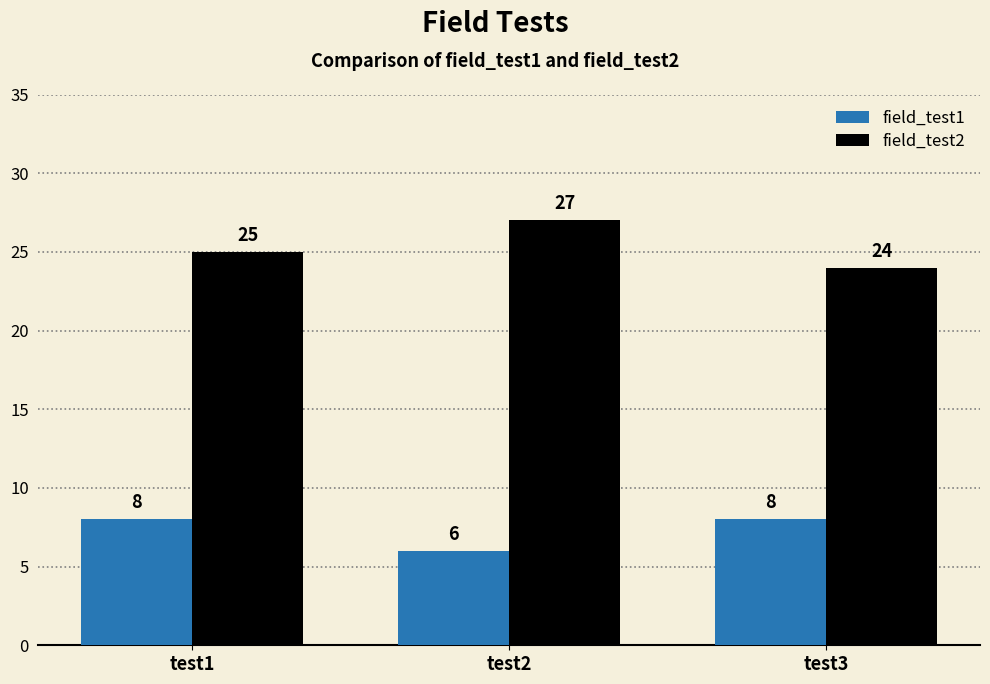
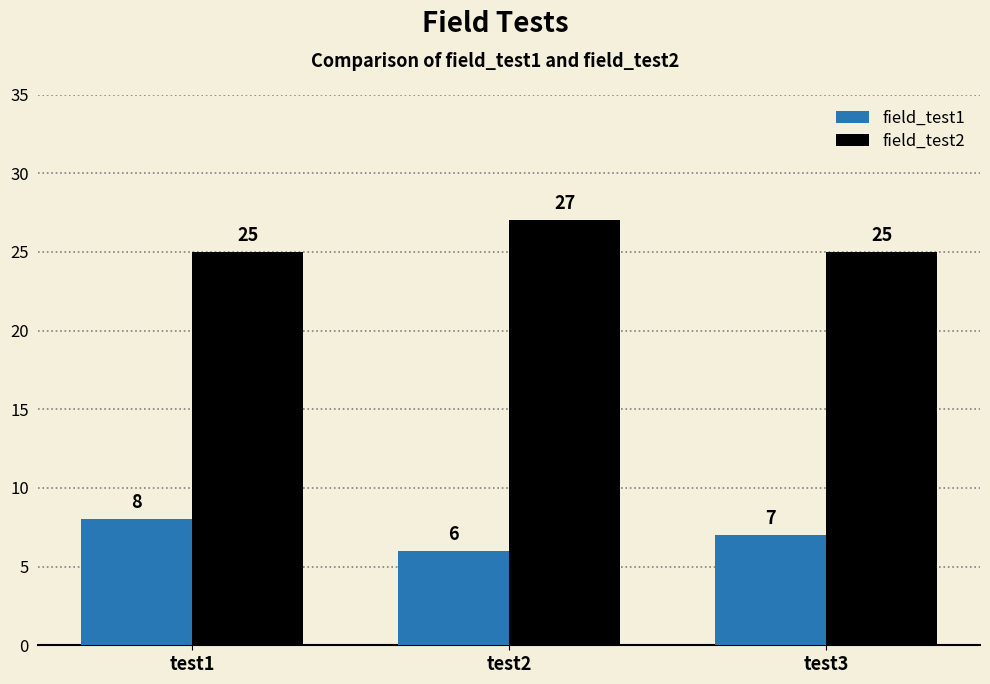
field_test1, test3: 8 -> 7
field_test2, test3: 24 -> 25
